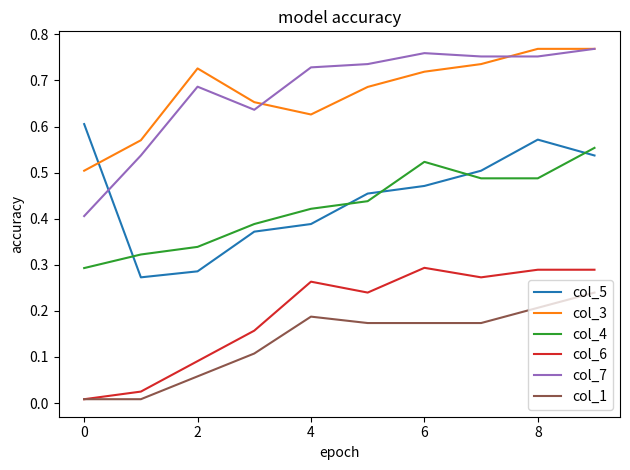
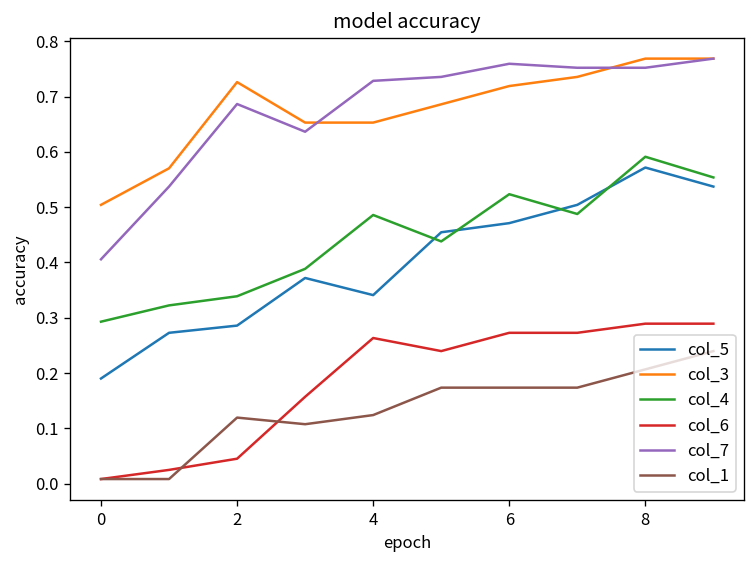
col_5, 0: 0.61 -> 0.19
col_6, 2: 0.09 -> 0.05
col_1, 2: 0.06 -> 0.12
col_5, 4: 0.39 -> 0.34
col_3, 4: 0.63 -> 0.65
col_4, 4: 0.42 -> 0.49
col_1, 4: 0.19 -> 0.12
col_6, 6: 0.29 -> 0.27
col_4, 8: 0.49 -> 0.59
